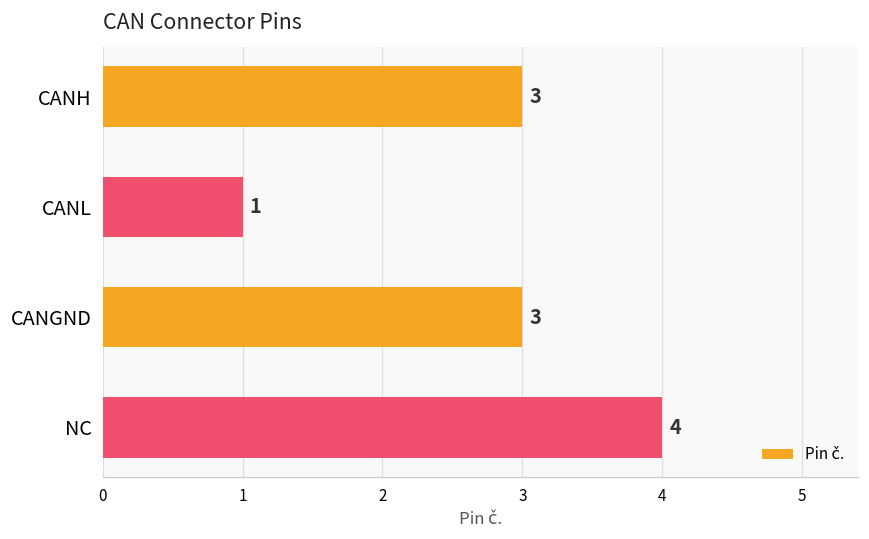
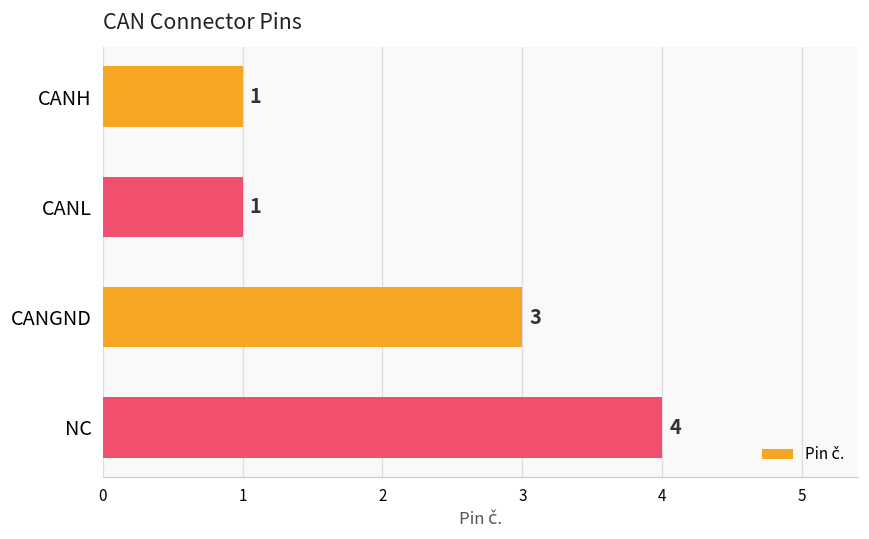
CANH: 3 -> 1
